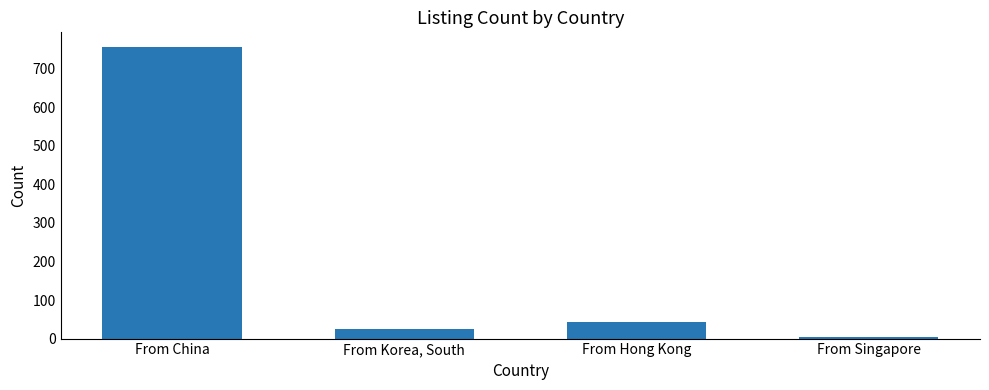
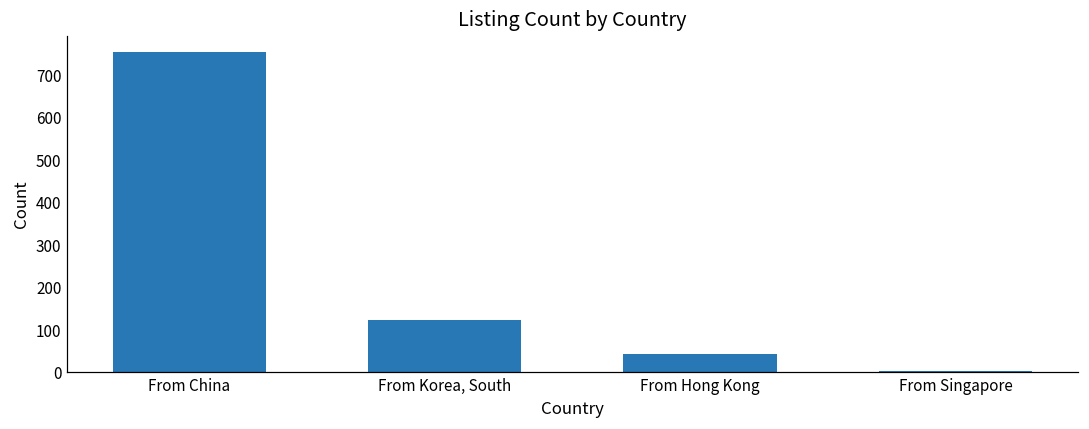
From Korea, South: 30 -> 120
